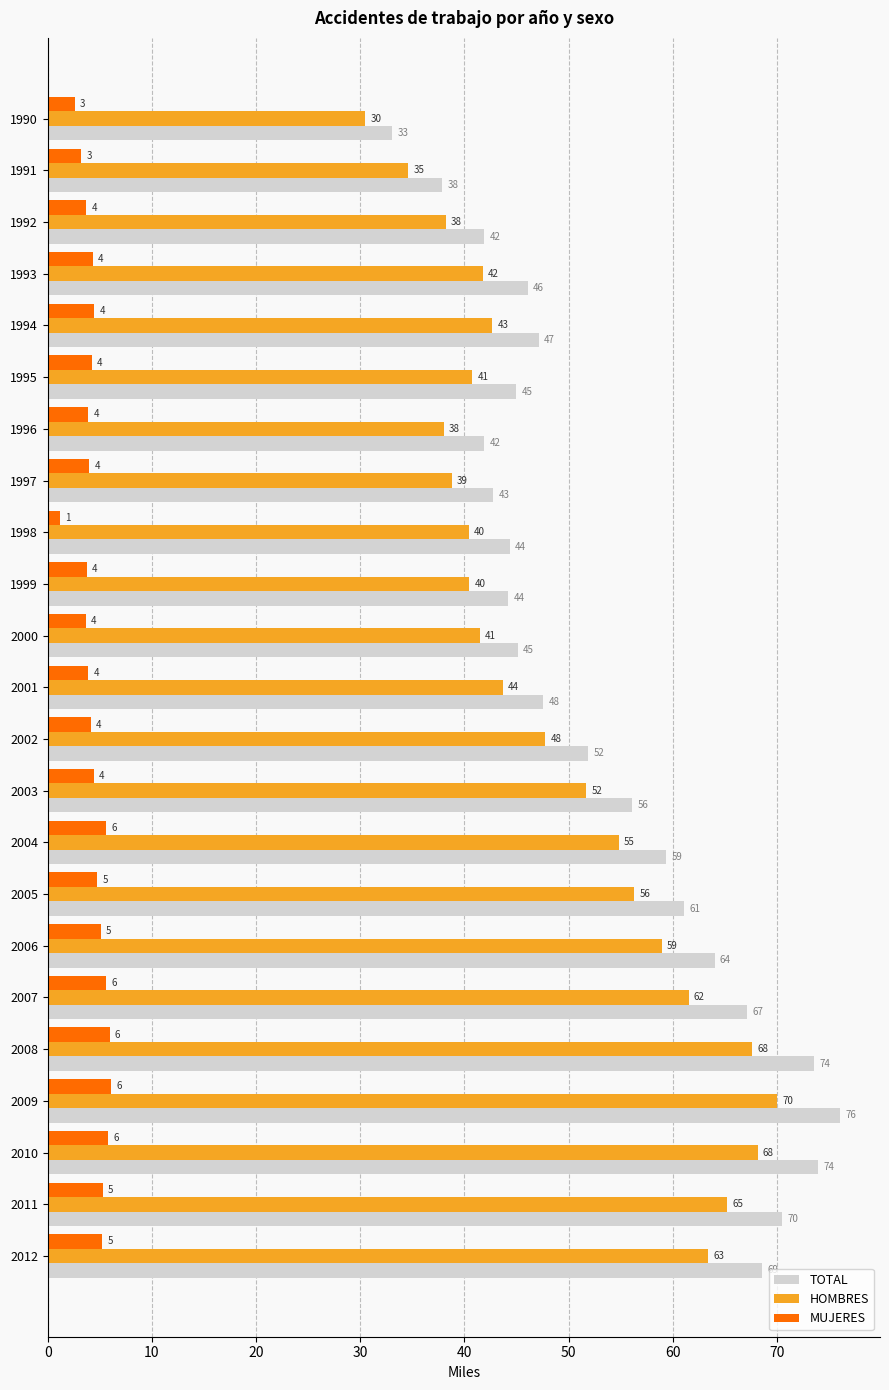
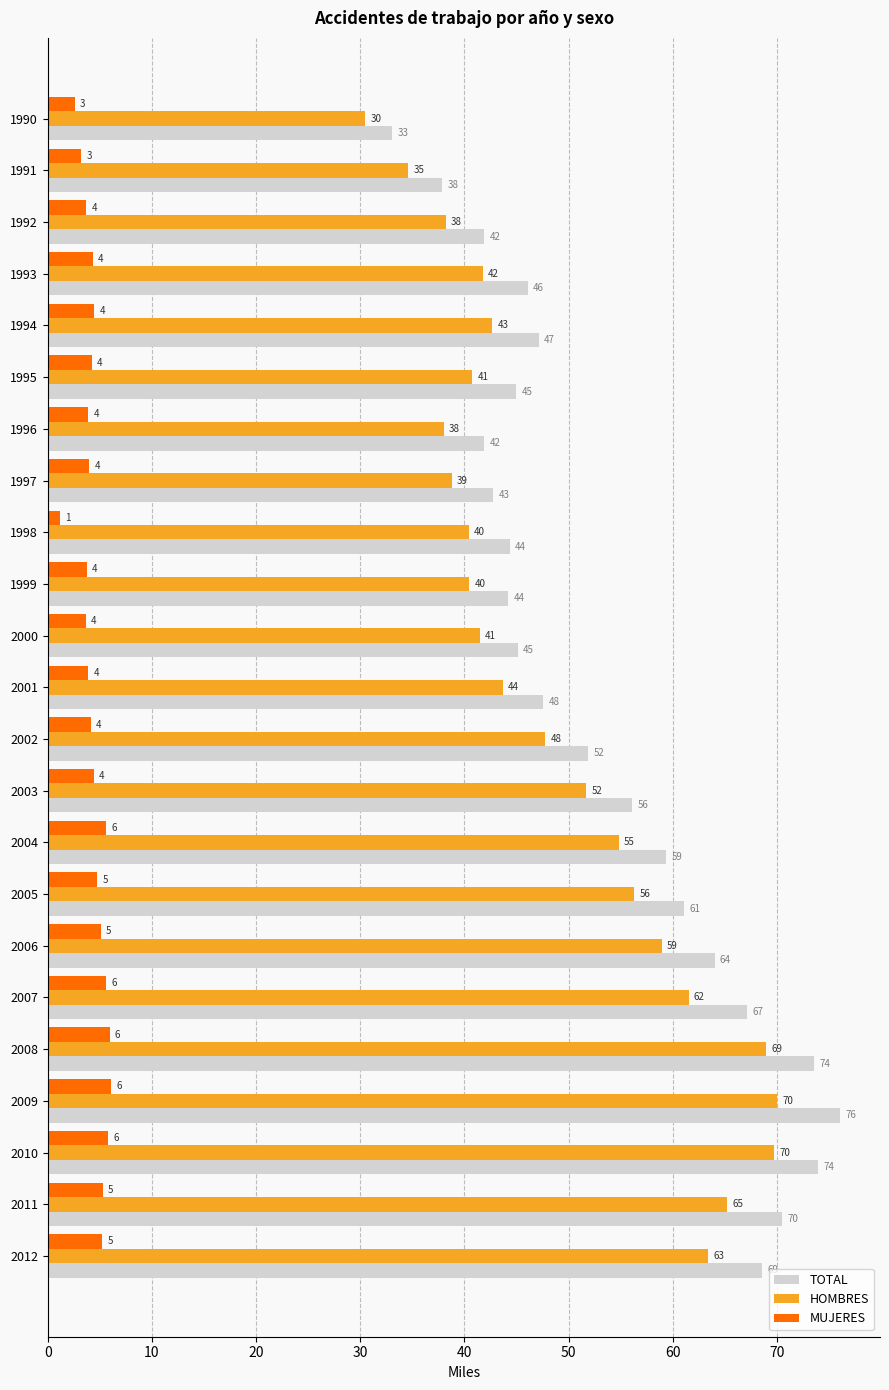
HOMBRES, 2008: 68 -> 69
HOMBRES, 2010: 68 -> 70
